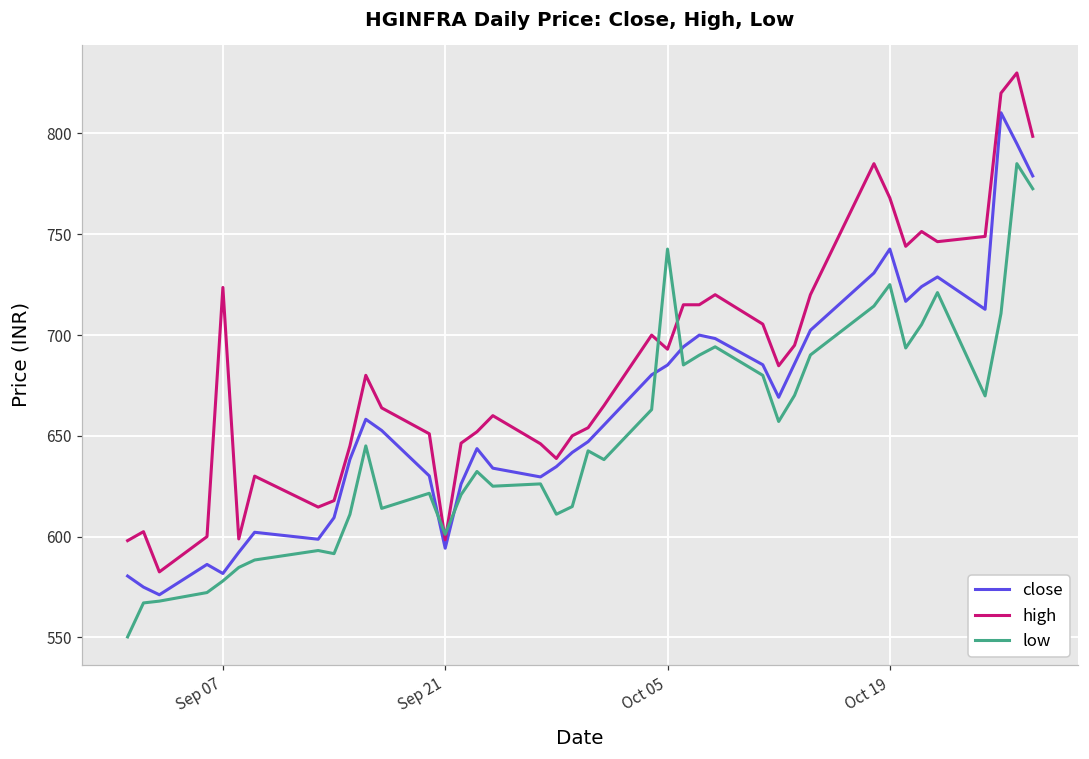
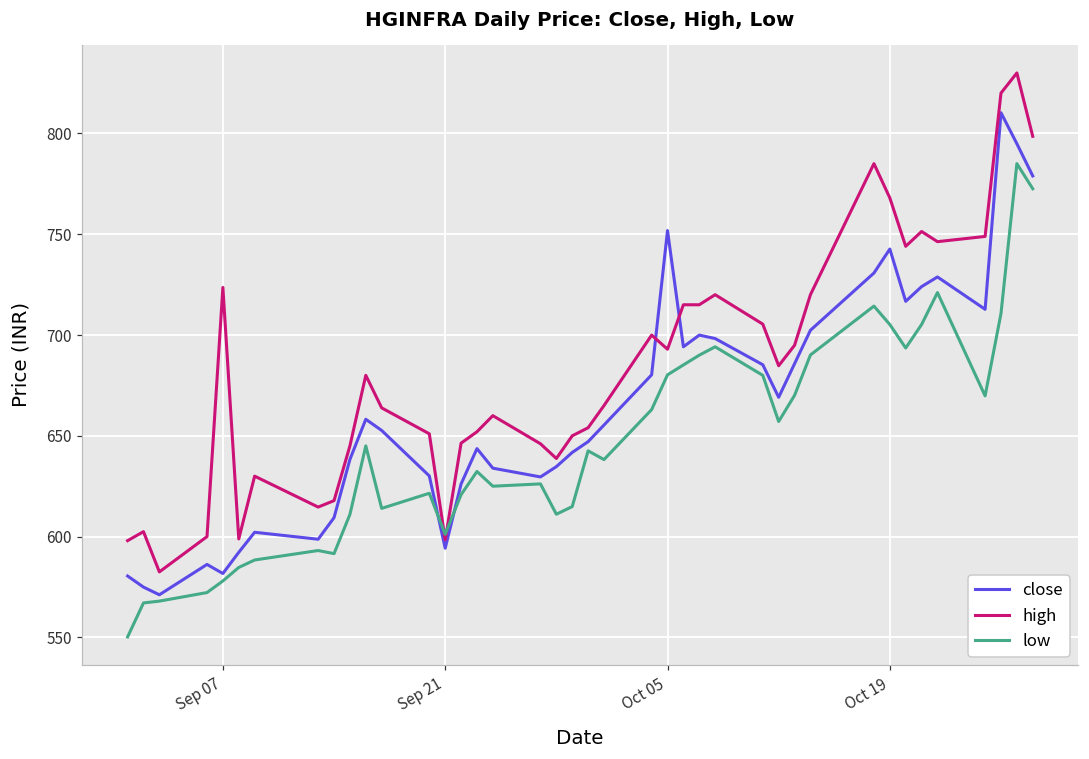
close, Oct 05: 685 -> 752
low, Oct 05: 743 -> 680
low, Oct 19: 725 -> 705
